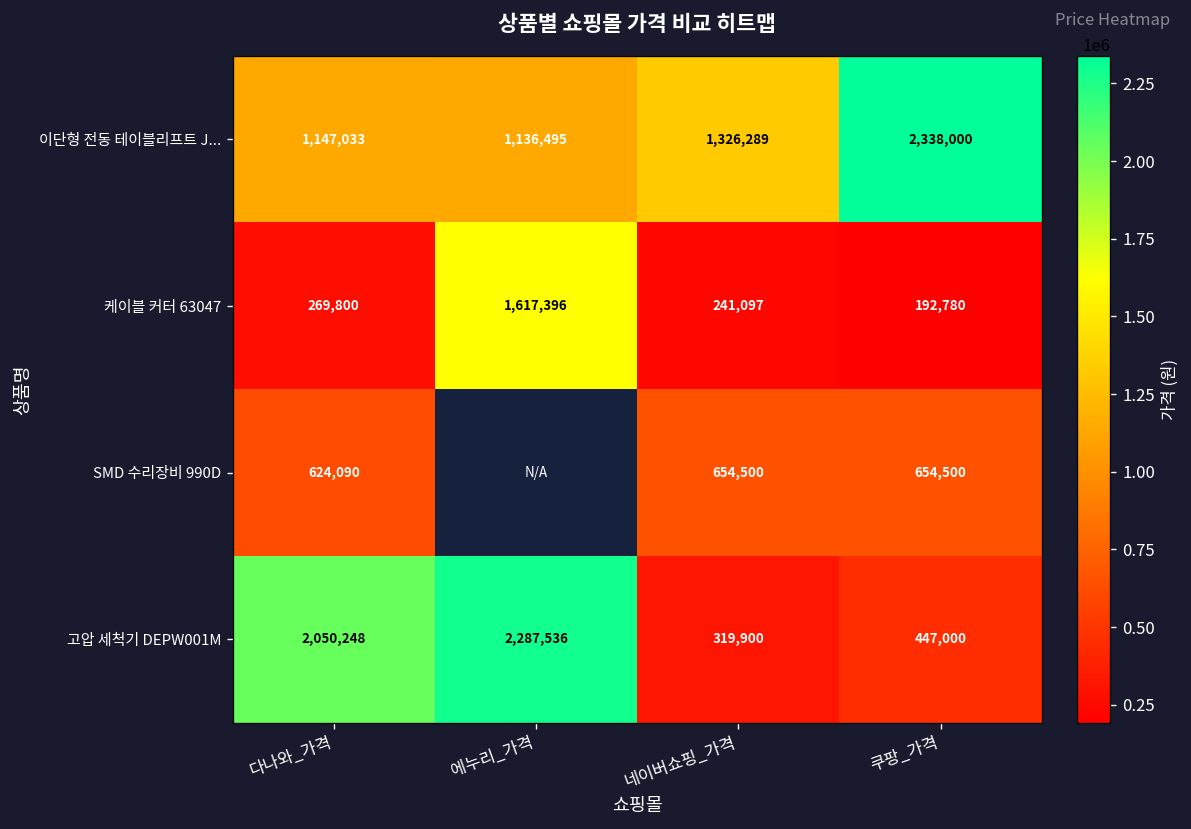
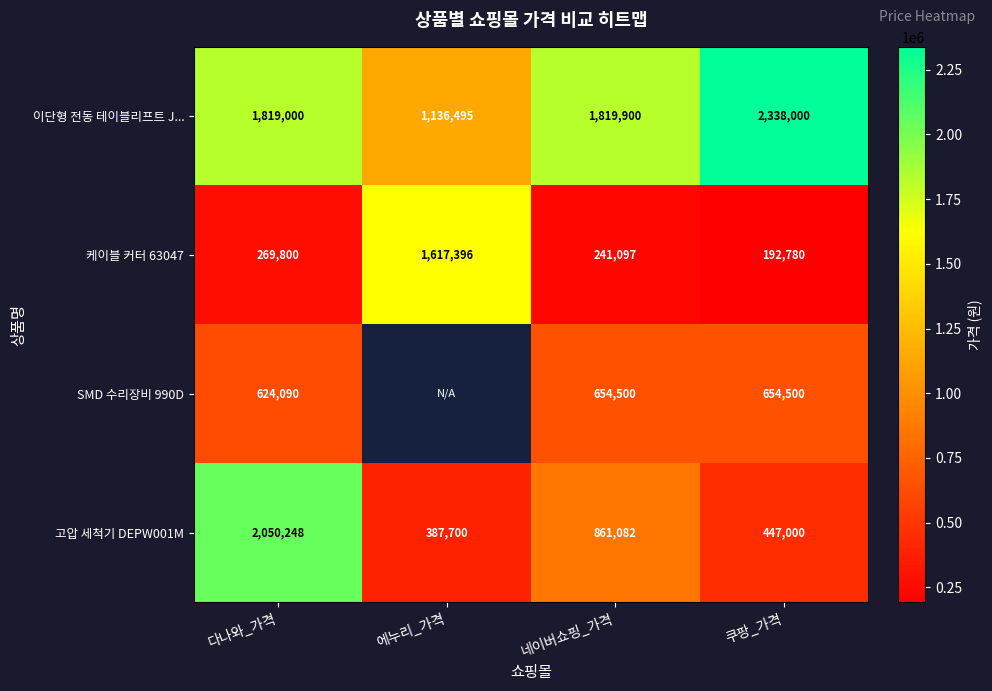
이단형 전동 테이블리프트 J..., 다나와_가격: 1,147,033 -> 1,819,000
이단형 전동 테이블리프트 J..., 네이버쇼핑_가격: 1,326,289 -> 1,819,900
고압 세척기 DEPW001M, 에누리_가격: 2,287,536 -> 387,700
고압 세척기 DEPW001M, 네이버쇼핑_가격: 319,900 -> 861,082
